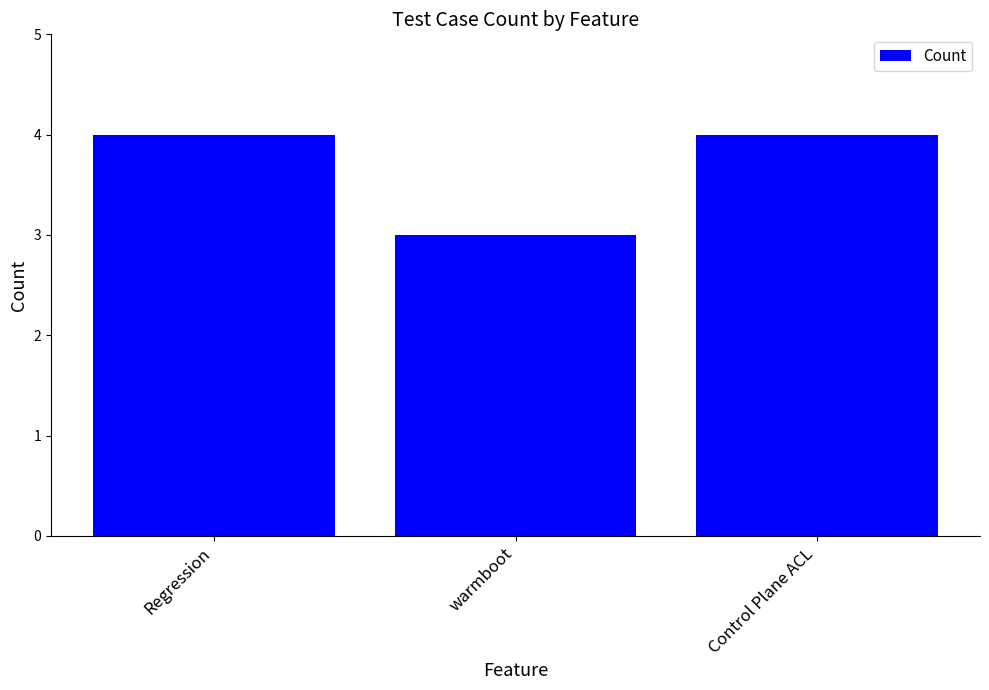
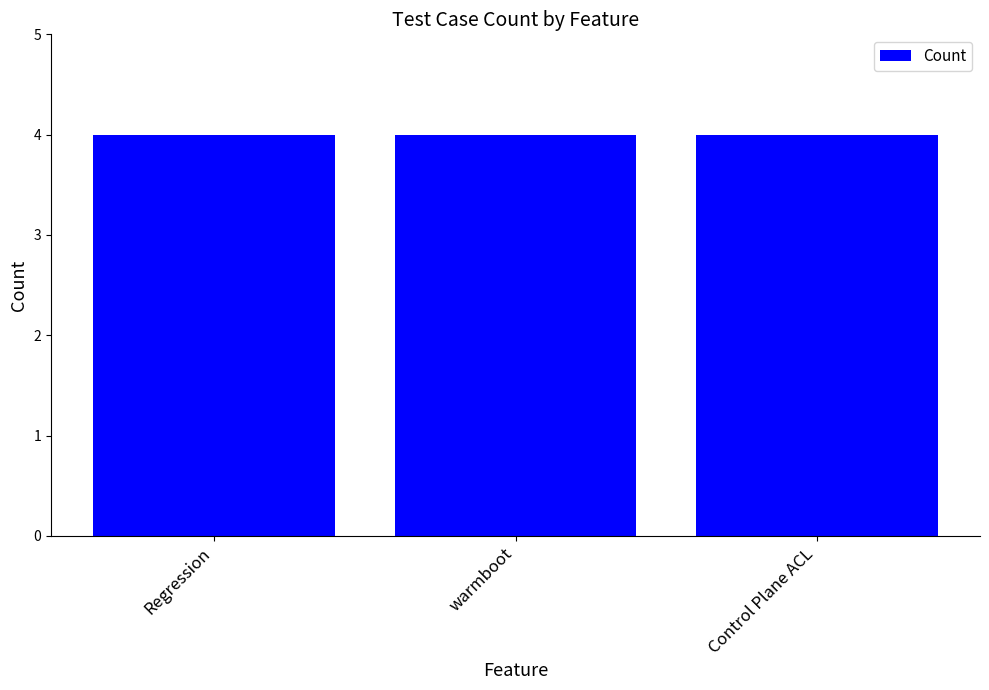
warmboot: 3 -> 4
